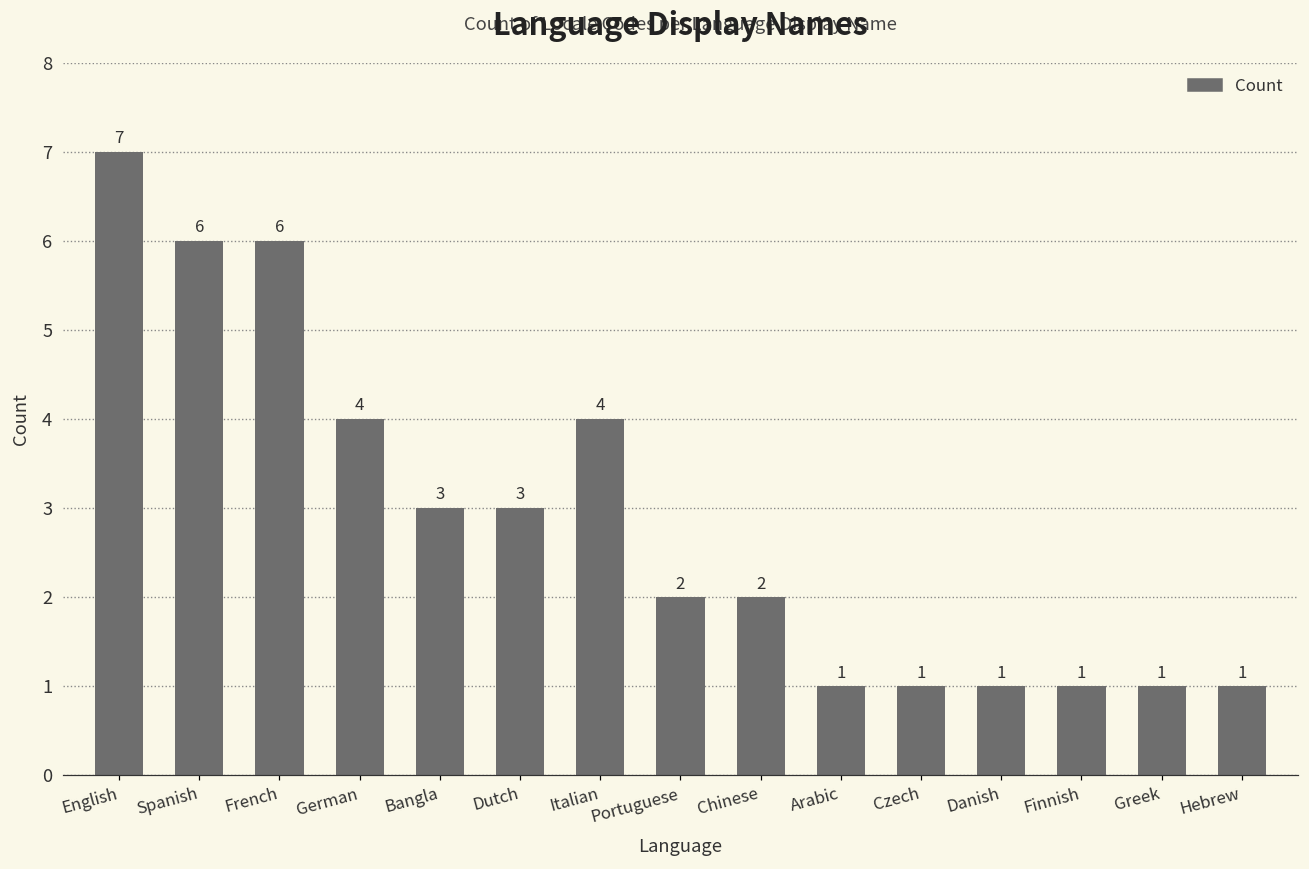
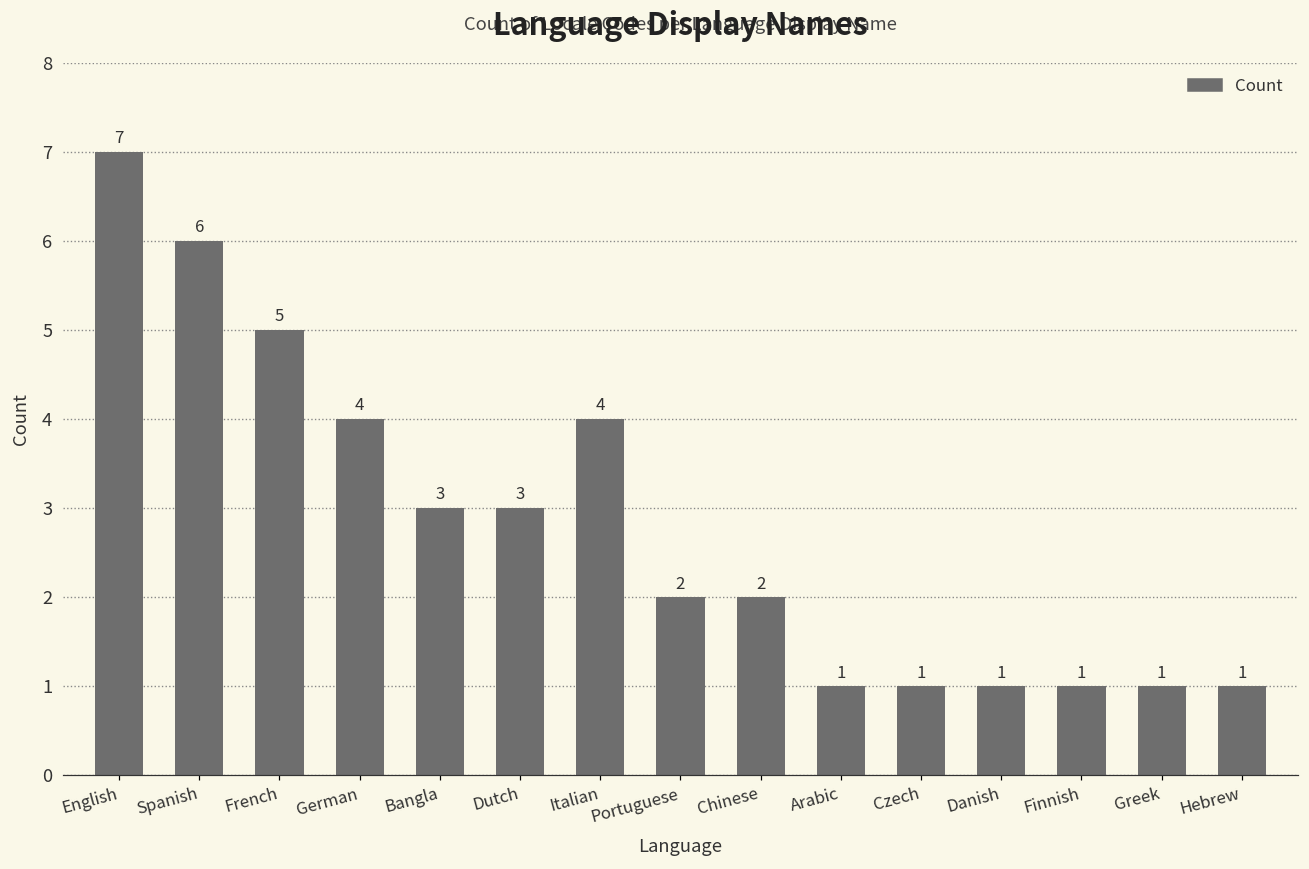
French: 6 -> 5
